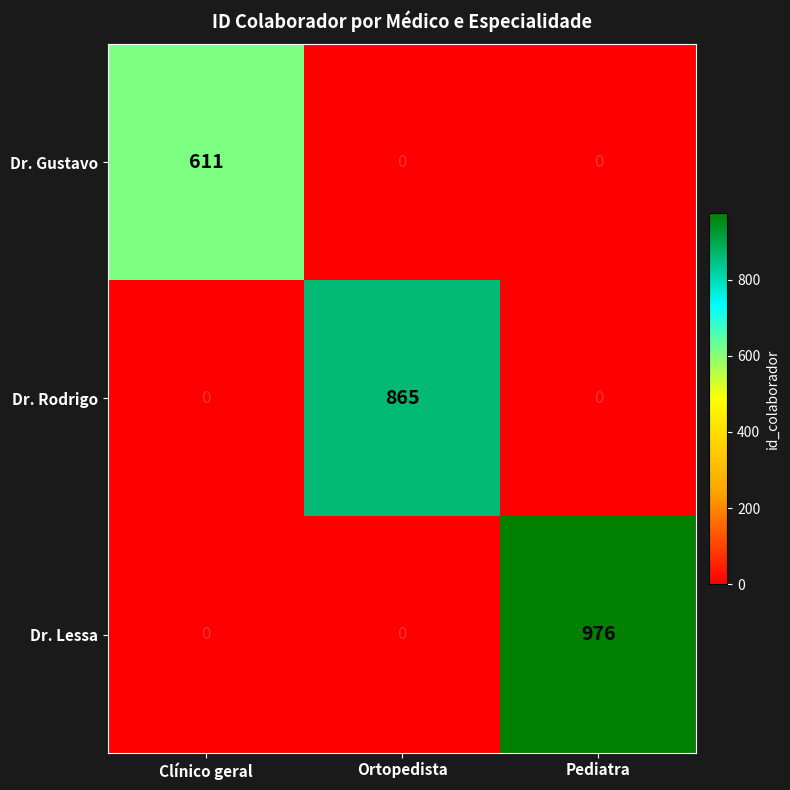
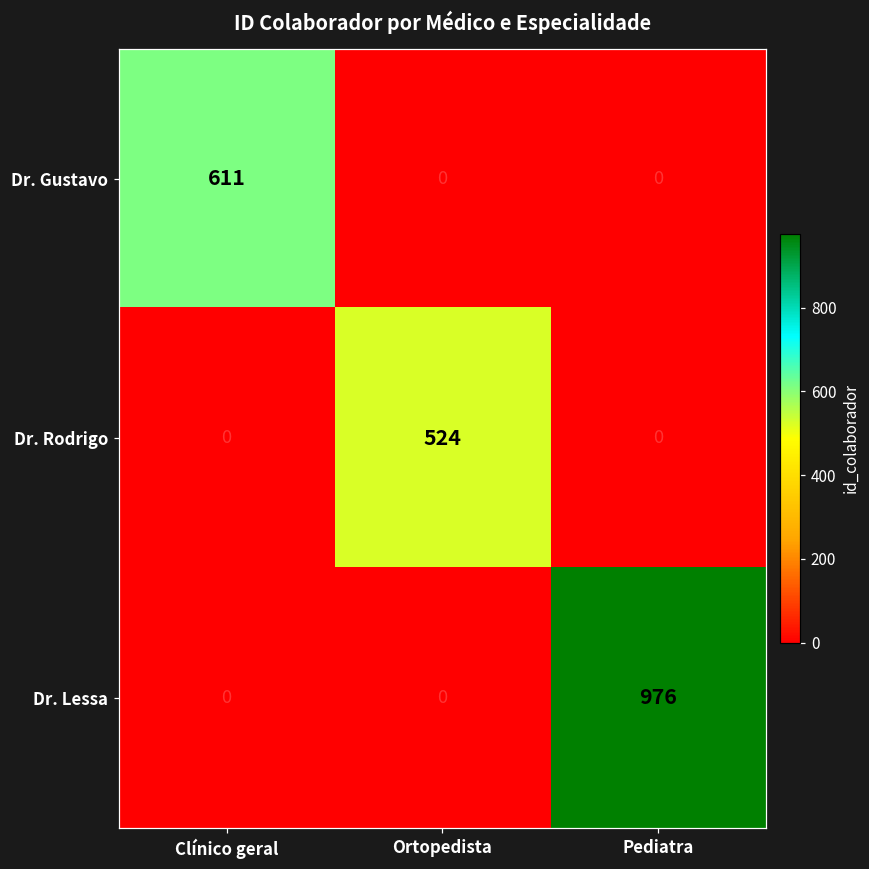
Dr. Rodrigo, Ortopedista: 865 -> 524
